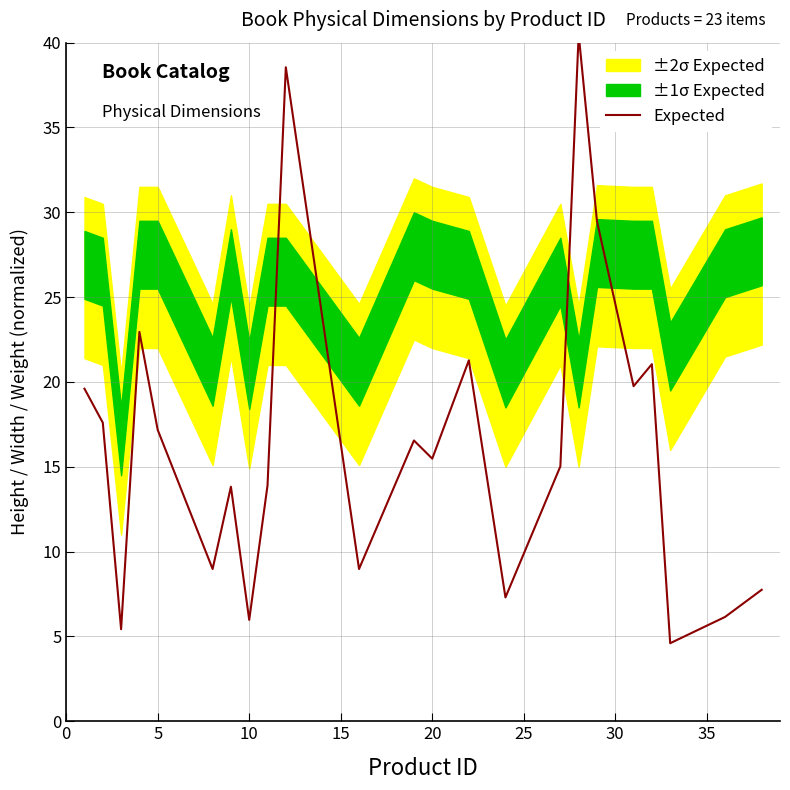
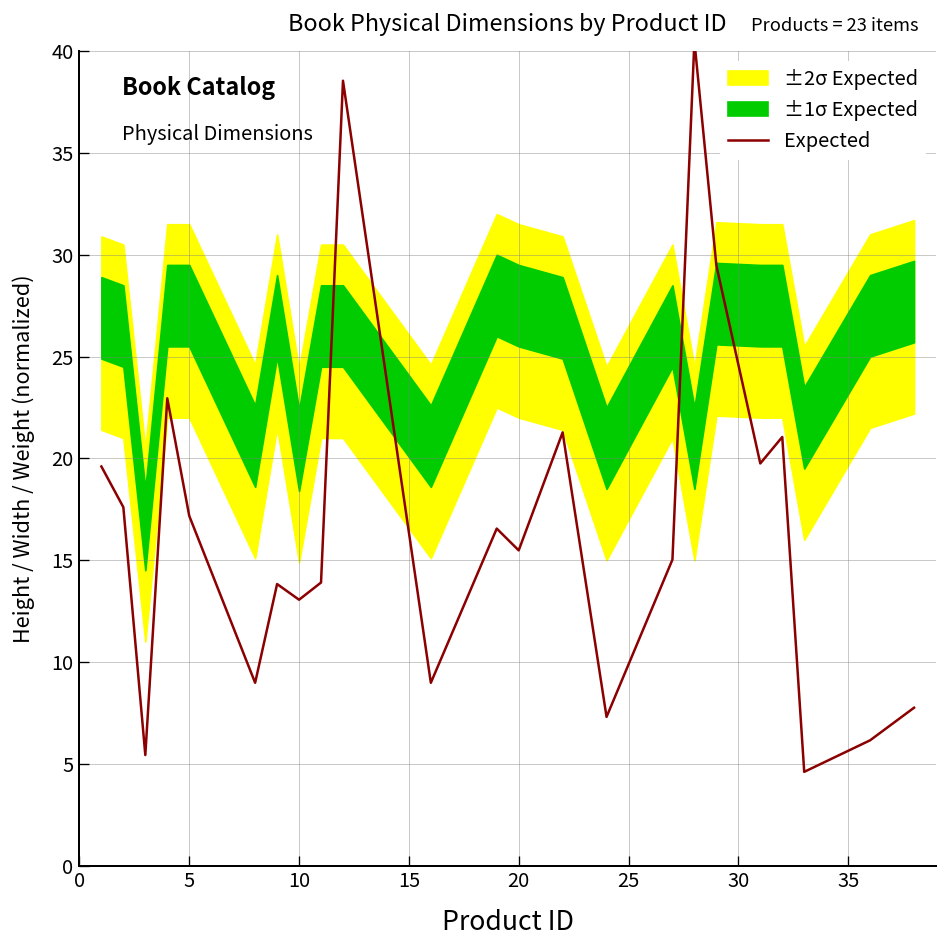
Expected, 10: 6.0 -> 13.1
